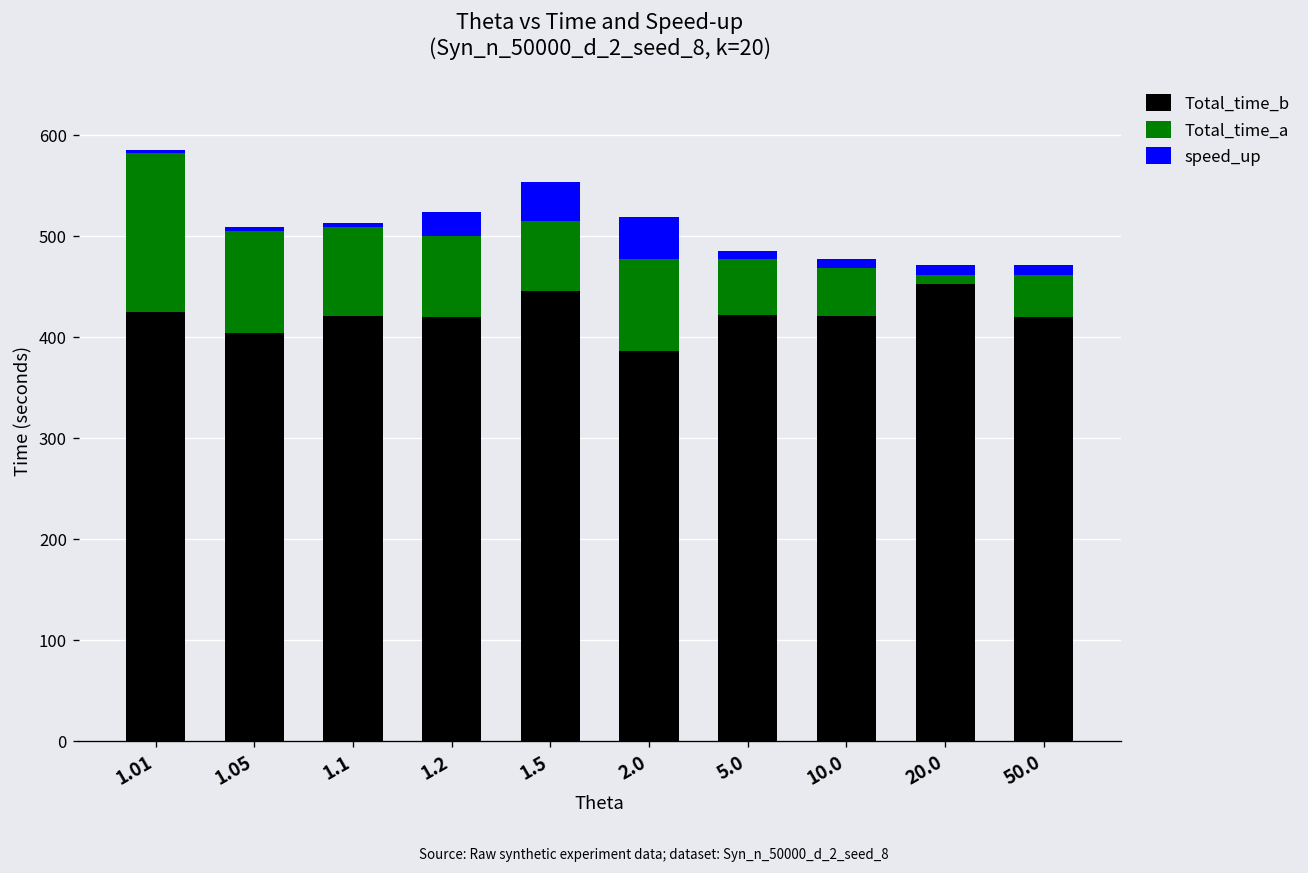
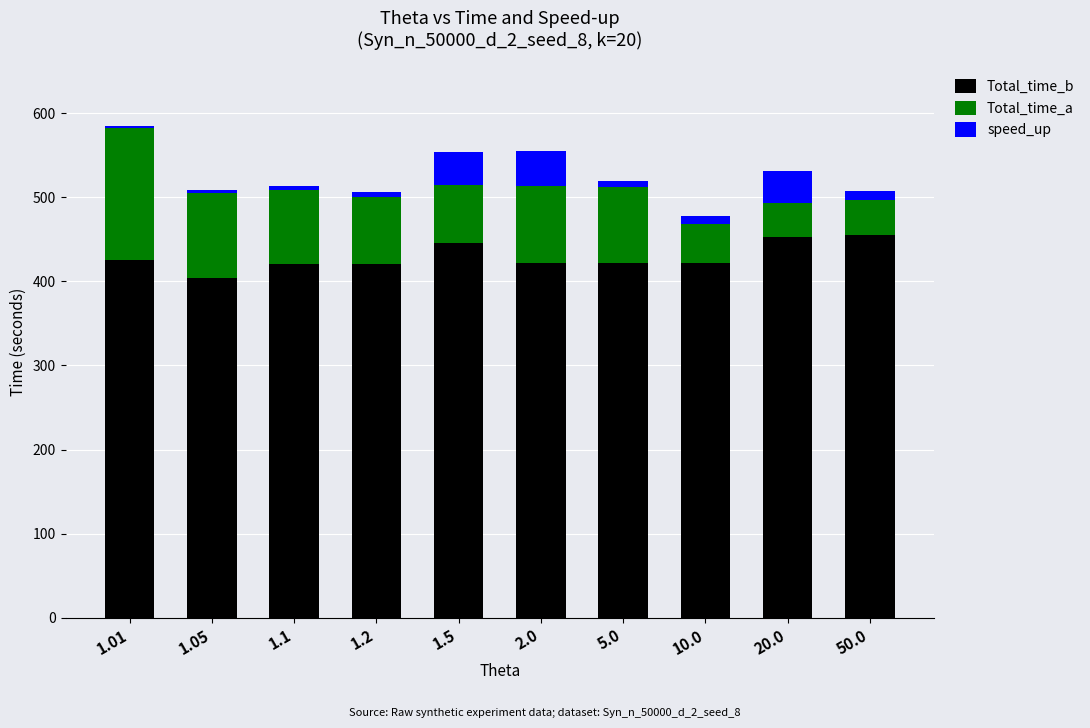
speed_up, 1.2: 20 -> 10
Total_time_b, 2.0: 390 -> 420
Total_time_a, 5.0: 60 -> 90
Total_time_a, 20.0: 10 -> 40
speed_up, 20.0: 10 -> 40
Total_time_b, 50.0: 420 -> 450
